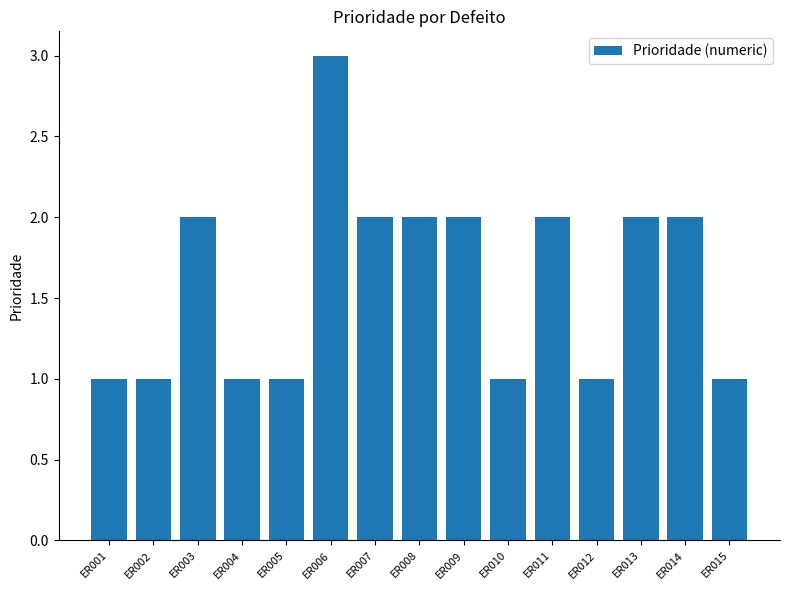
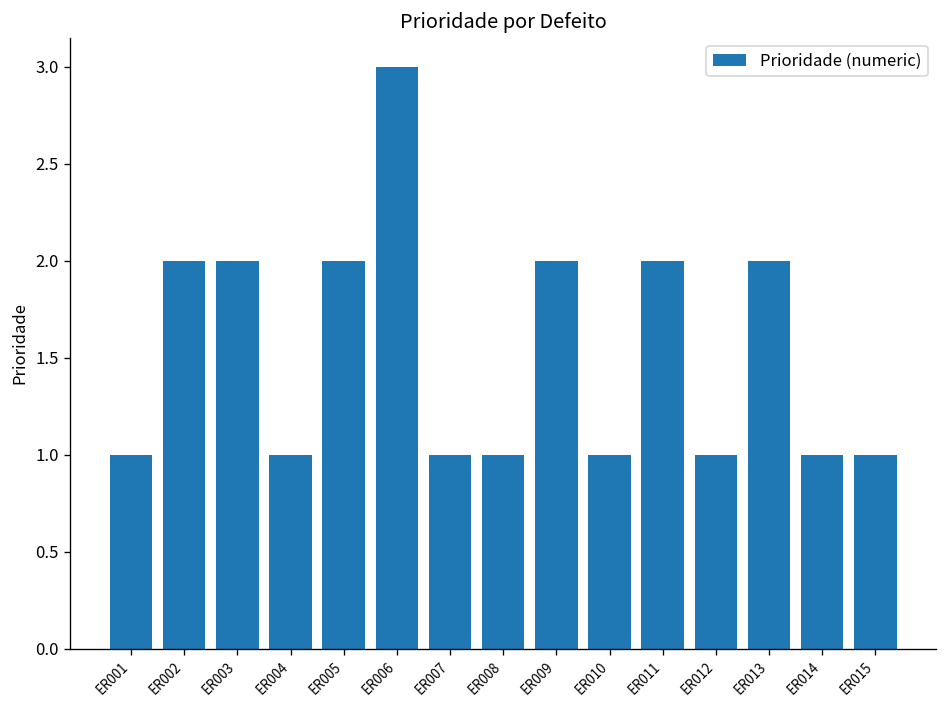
ER002: 1 -> 2
ER005: 1 -> 2
ER007: 2 -> 1
ER008: 2 -> 1
ER014: 2 -> 1
